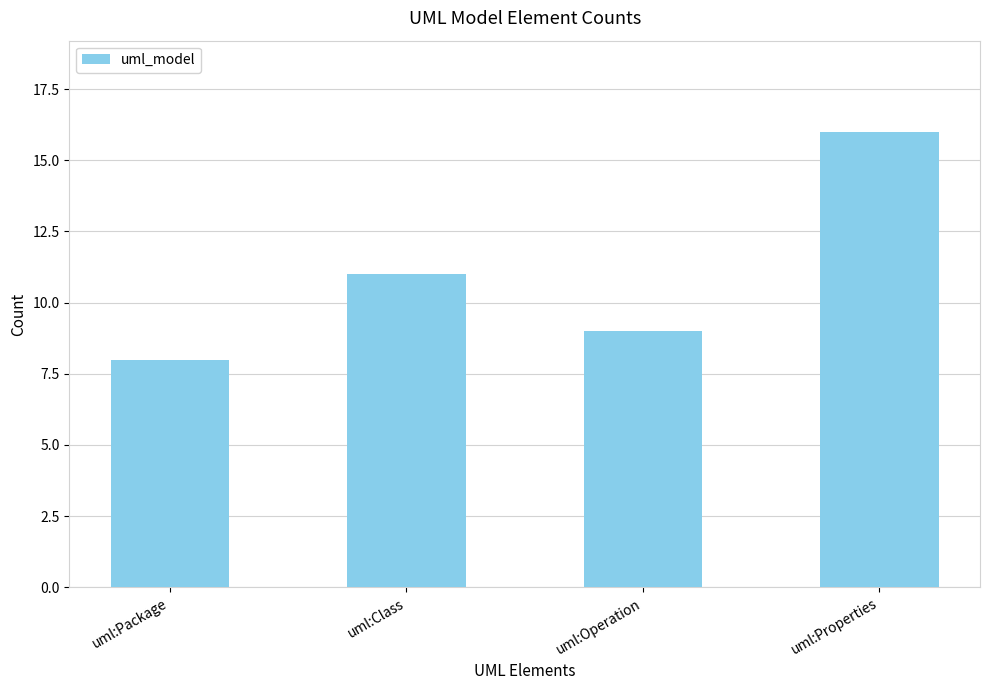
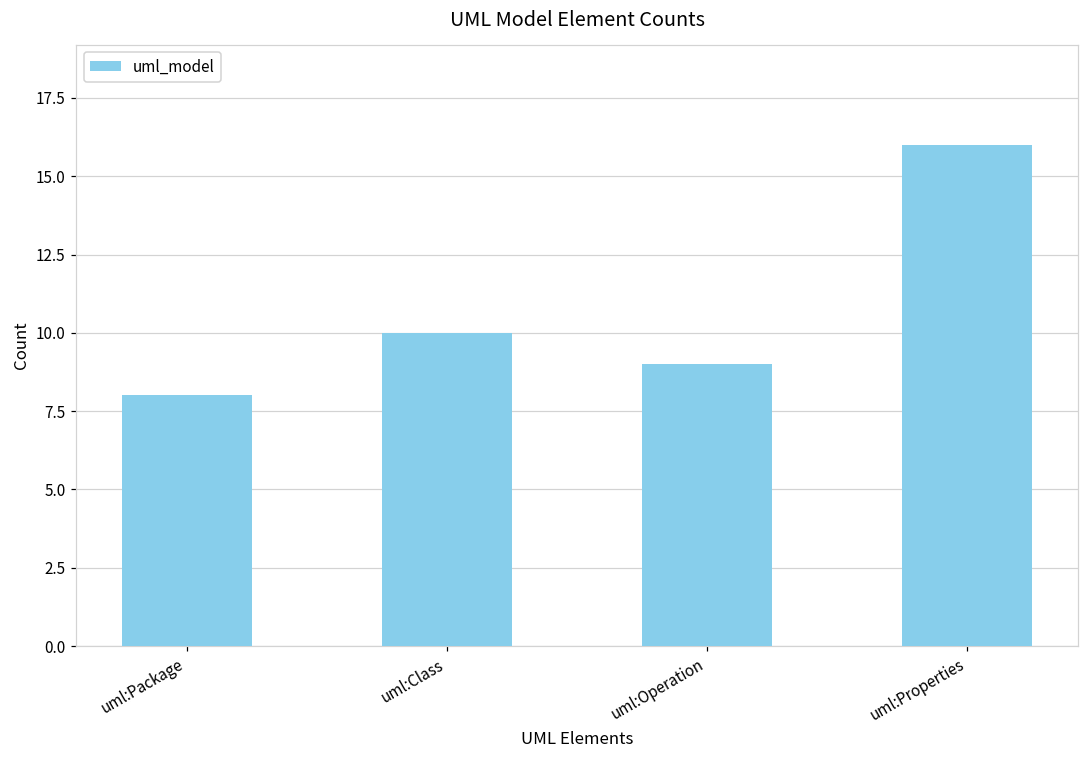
uml:Class: 11 -> 10
